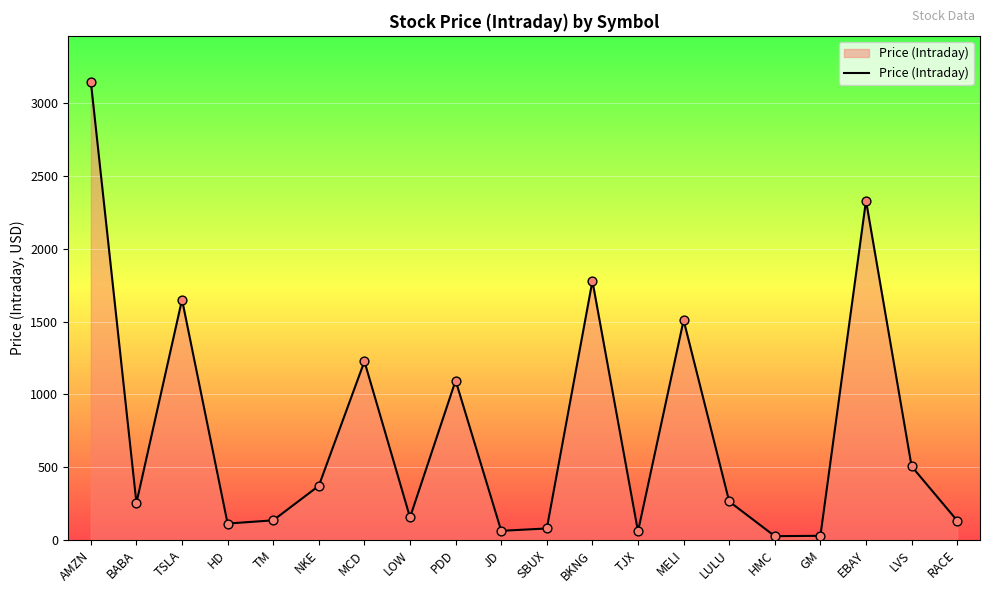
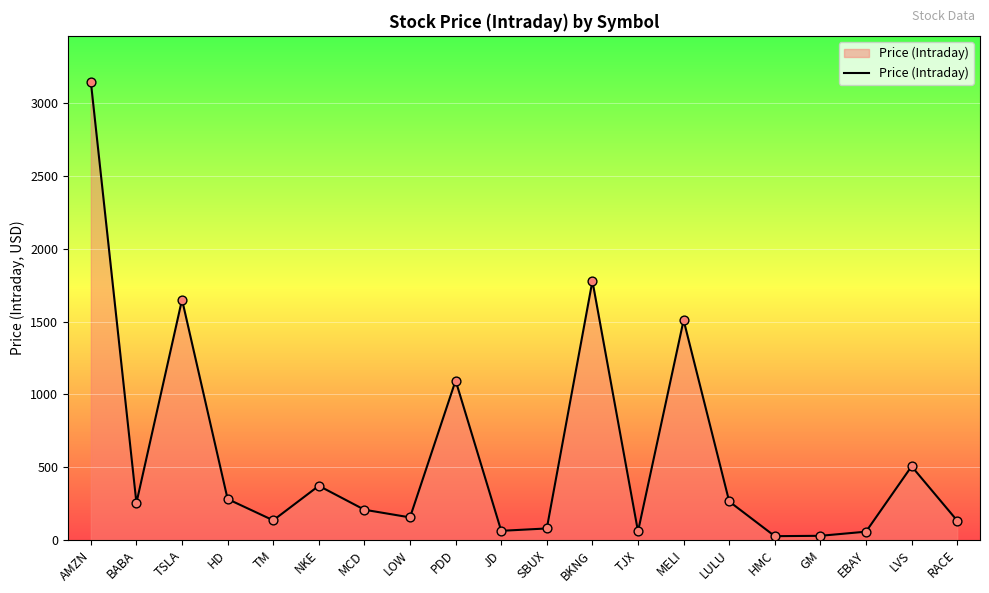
HD: 110 -> 280
MCD: 1230 -> 210
EBAY: 2330 -> 60
